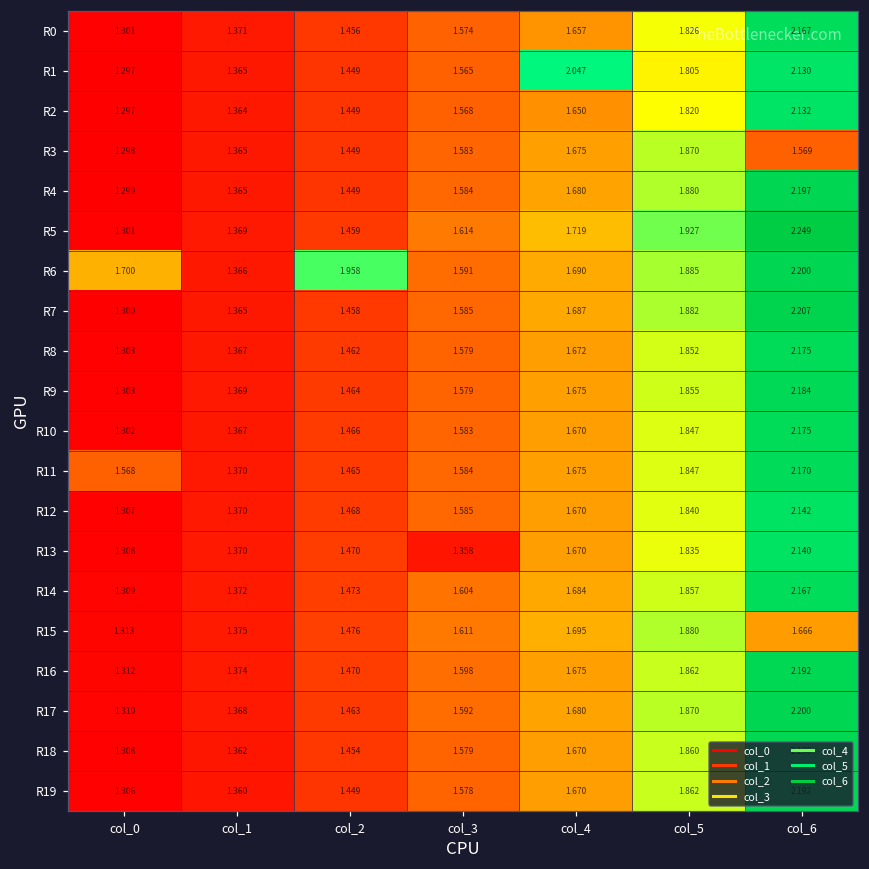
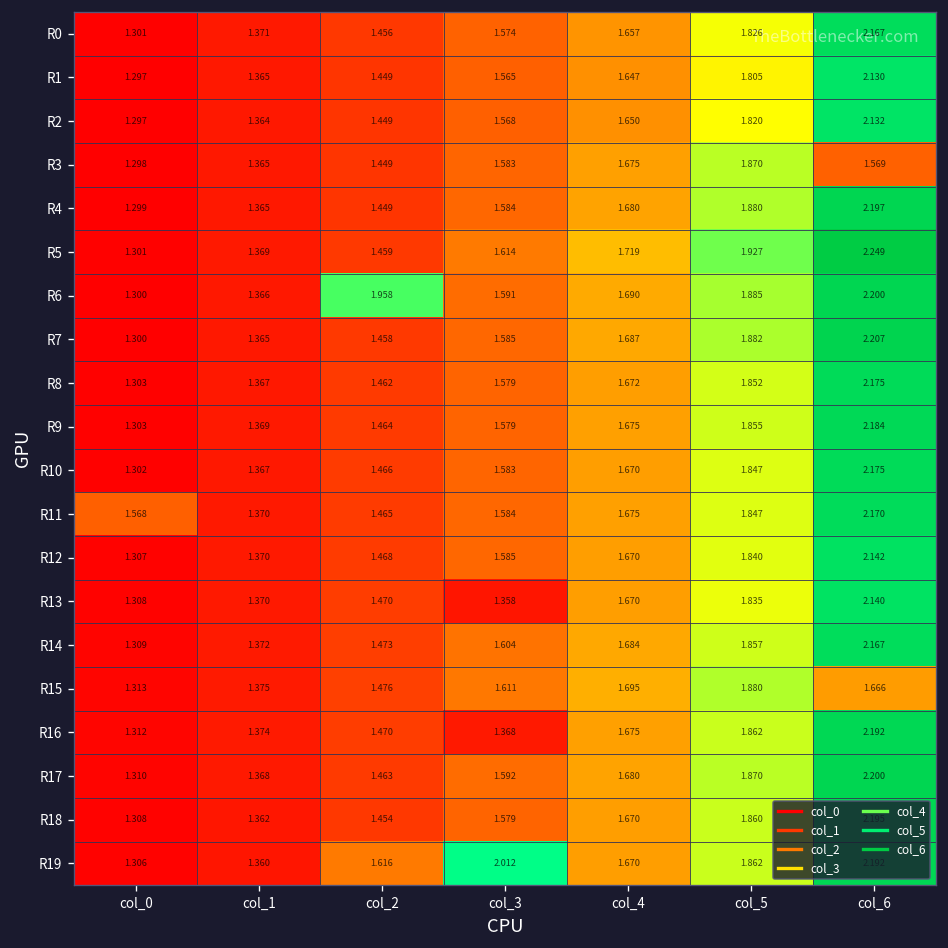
R1, col_4: 2.047 -> 1.647
R6, col_0: 1.700 -> 1.300
R16, col_3: 1.598 -> 1.368
R19, col_2: 1.449 -> 1.616
R19, col_3: 1.578 -> 2.012
